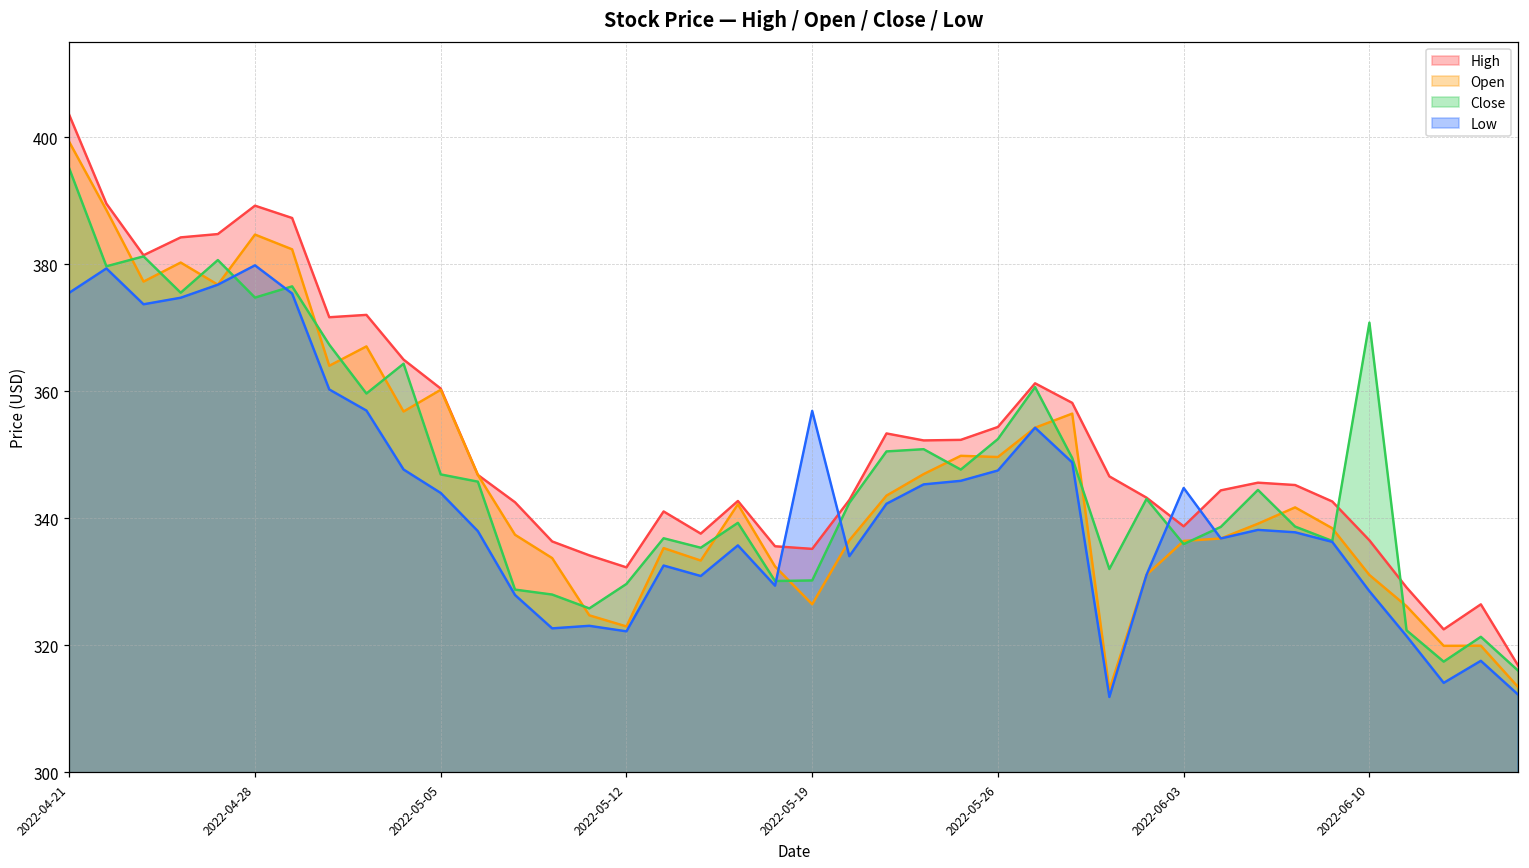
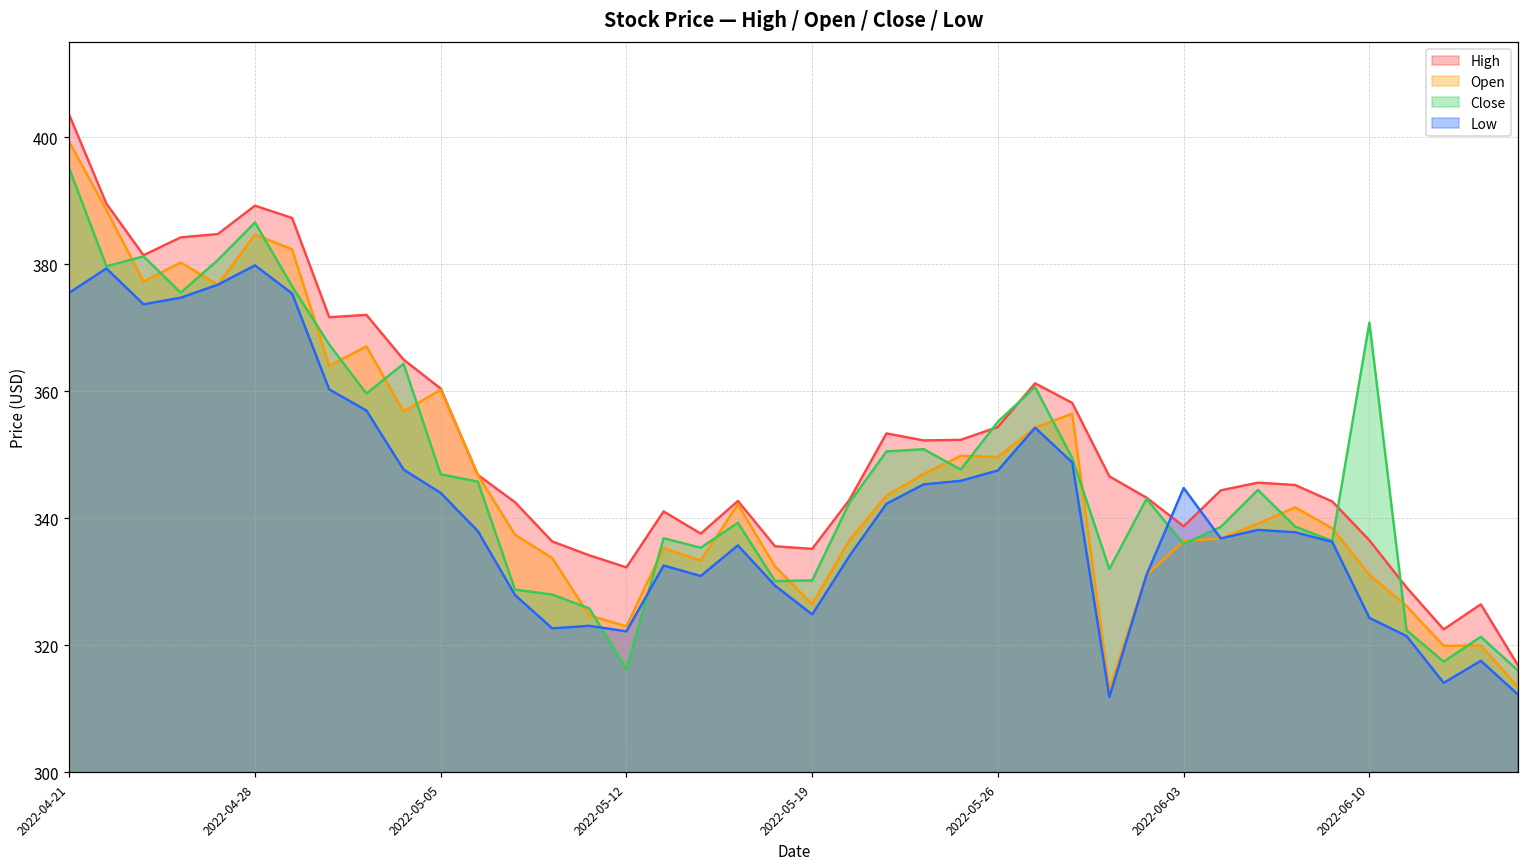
Close, 2022-04-28: 375 -> 387
Close, 2022-05-12: 330 -> 316
Low, 2022-05-19: 357 -> 325
Close, 2022-05-26: 352 -> 355
Low, 2022-06-10: 329 -> 324
